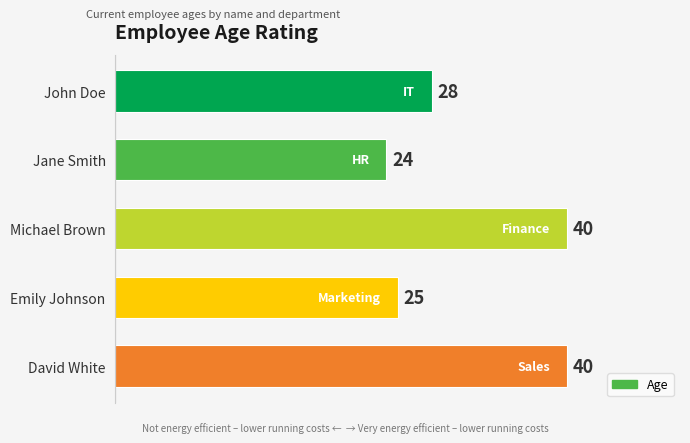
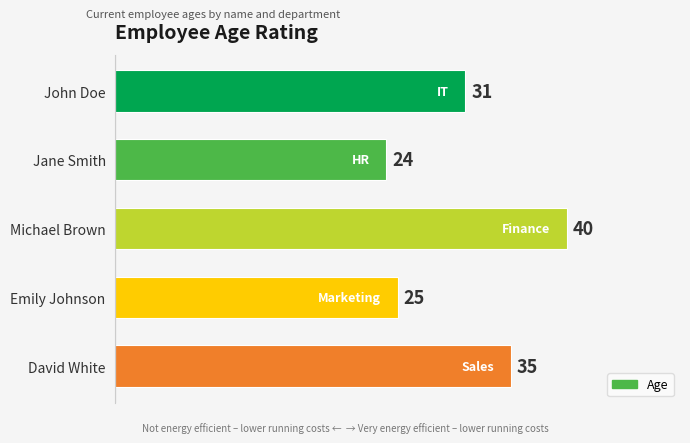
John Doe: 28 -> 31
David White: 40 -> 35
